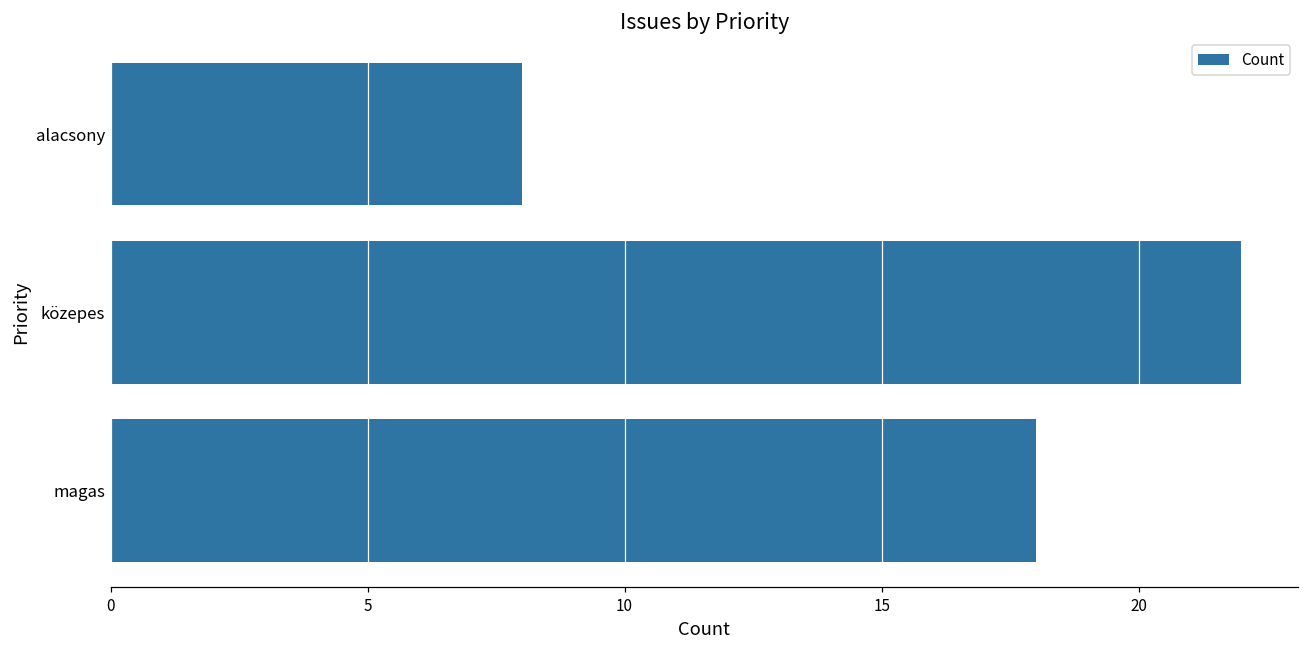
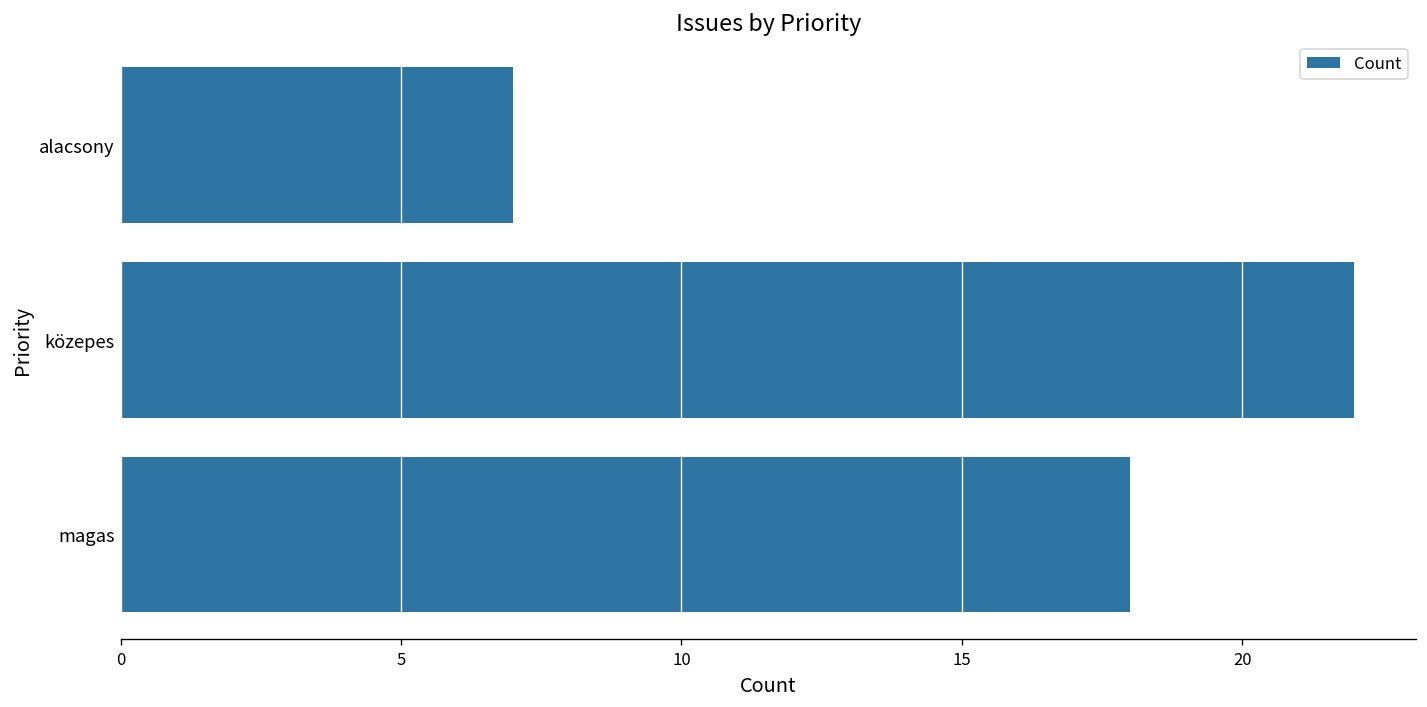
alacsony: 8 -> 7
